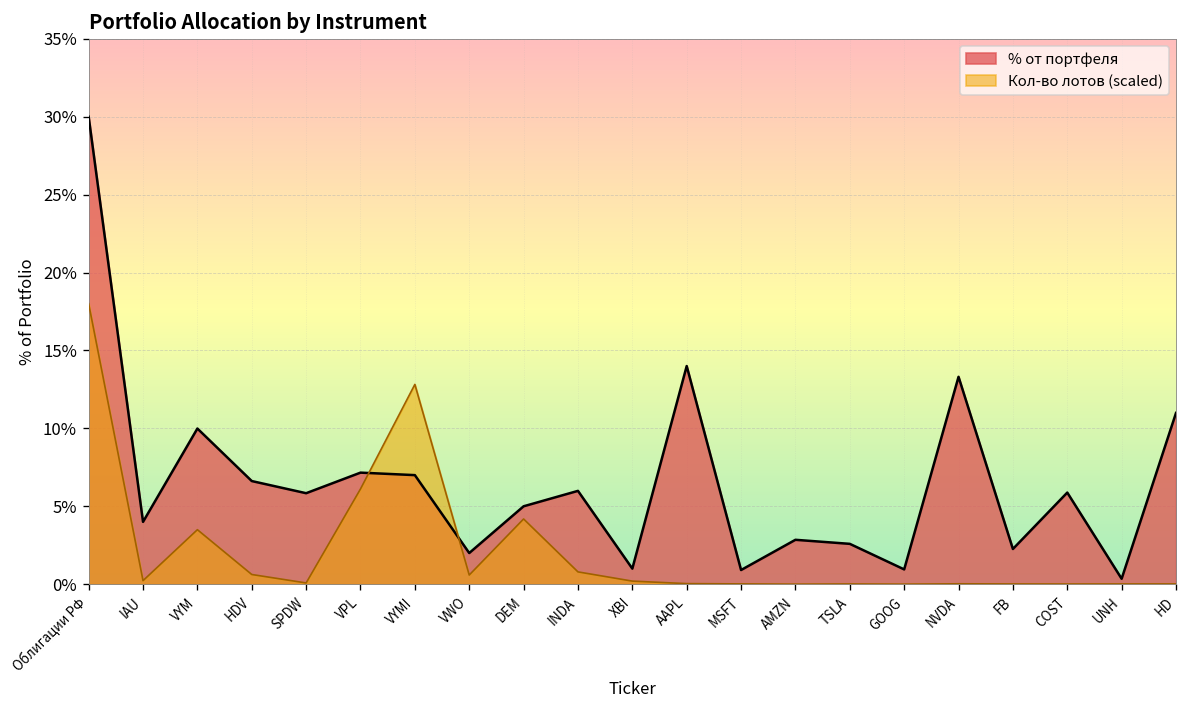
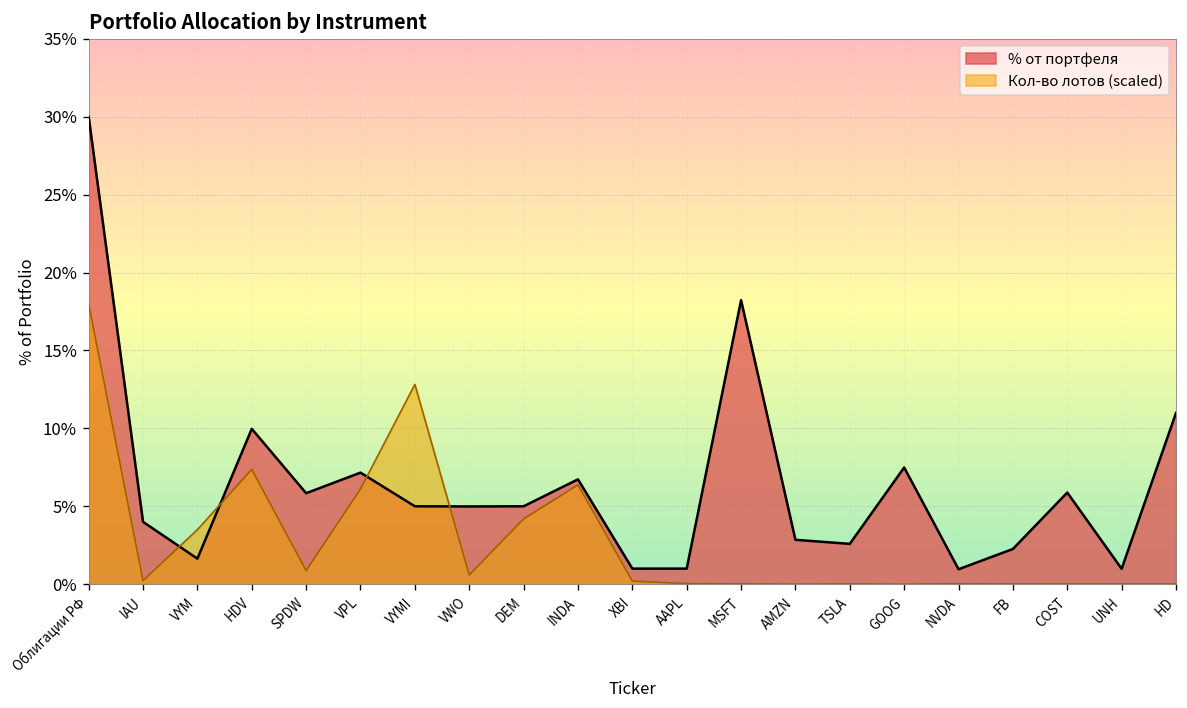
% от портфеля, VYM: 10.0% -> 1.6%
% от портфеля, HDV: 6.6% -> 10.0%
Кол-во лотов (scaled), HDV: 0.6% -> 7.4%
Кол-во лотов (scaled), SPDW: 0.1% -> 0.9%
% от портфеля, VYMI: 7% -> 5%
% от портфеля, VWO: 2.0% -> 5.0%
% от портфеля, INDA: 6.0% -> 6.7%
Кол-во лотов (scaled), INDA: 0.8% -> 6.4%
% от портфеля, AAPL: 14% -> 1%
% от портфеля, MSFT: 0.9% -> 18.2%
% от портфеля, GOOG: 1.0% -> 7.5%
% от портфеля, NVDA: 13.3% -> 1.0%
% от портфеля, UNH: 0.4% -> 1.0%
